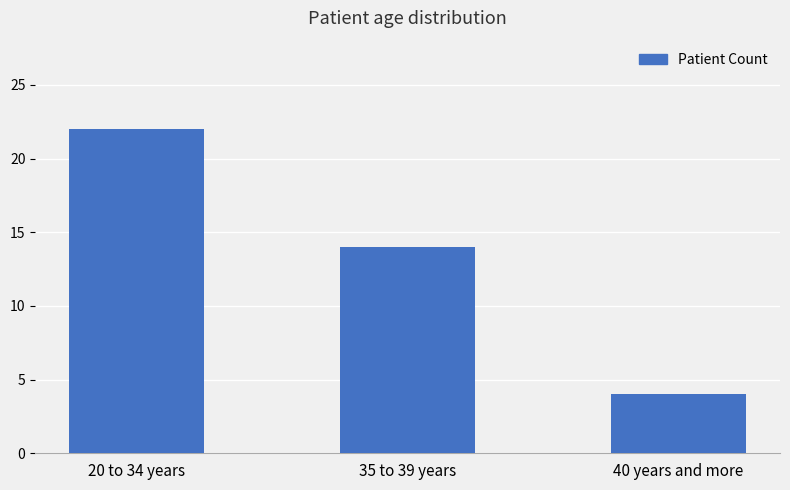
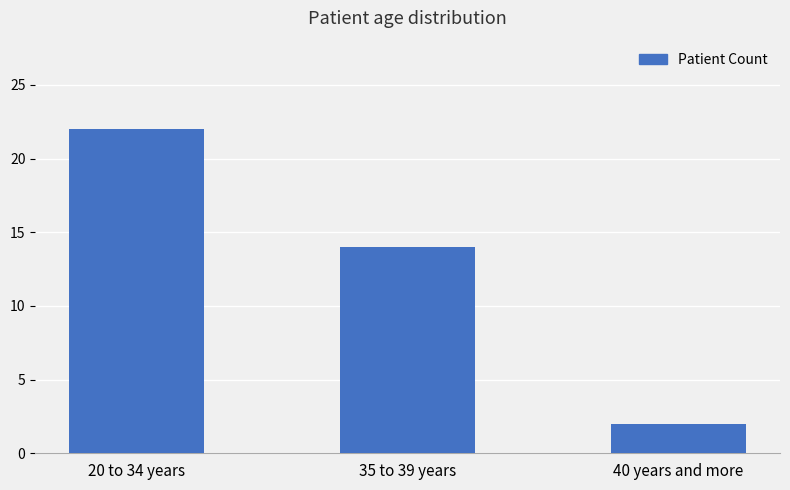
40 years and more: 4 -> 2
